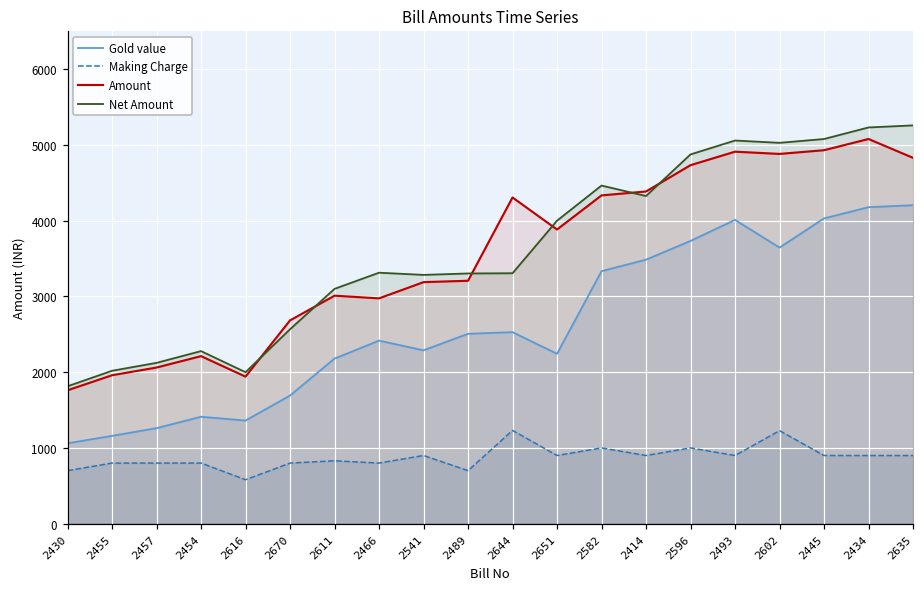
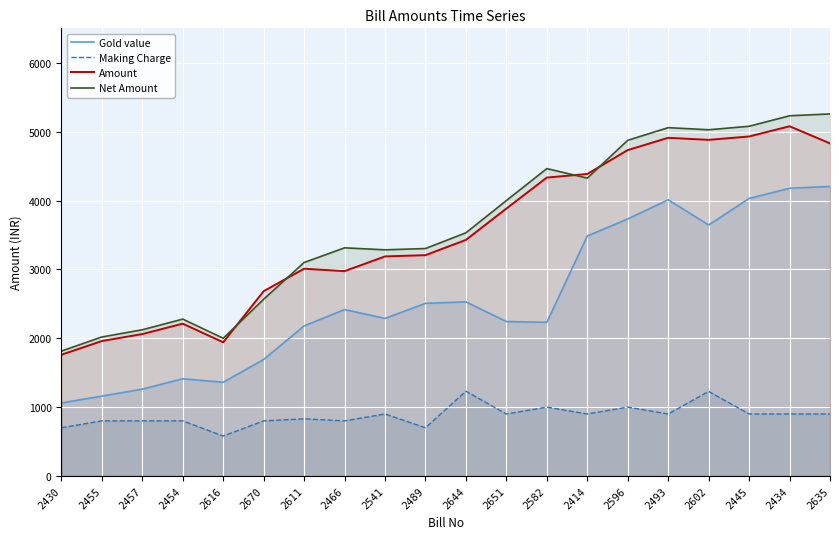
Amount, 2644: 4300 -> 3400
Net Amount, 2644: 3300 -> 3500
Gold value, 2582: 3300 -> 2200
